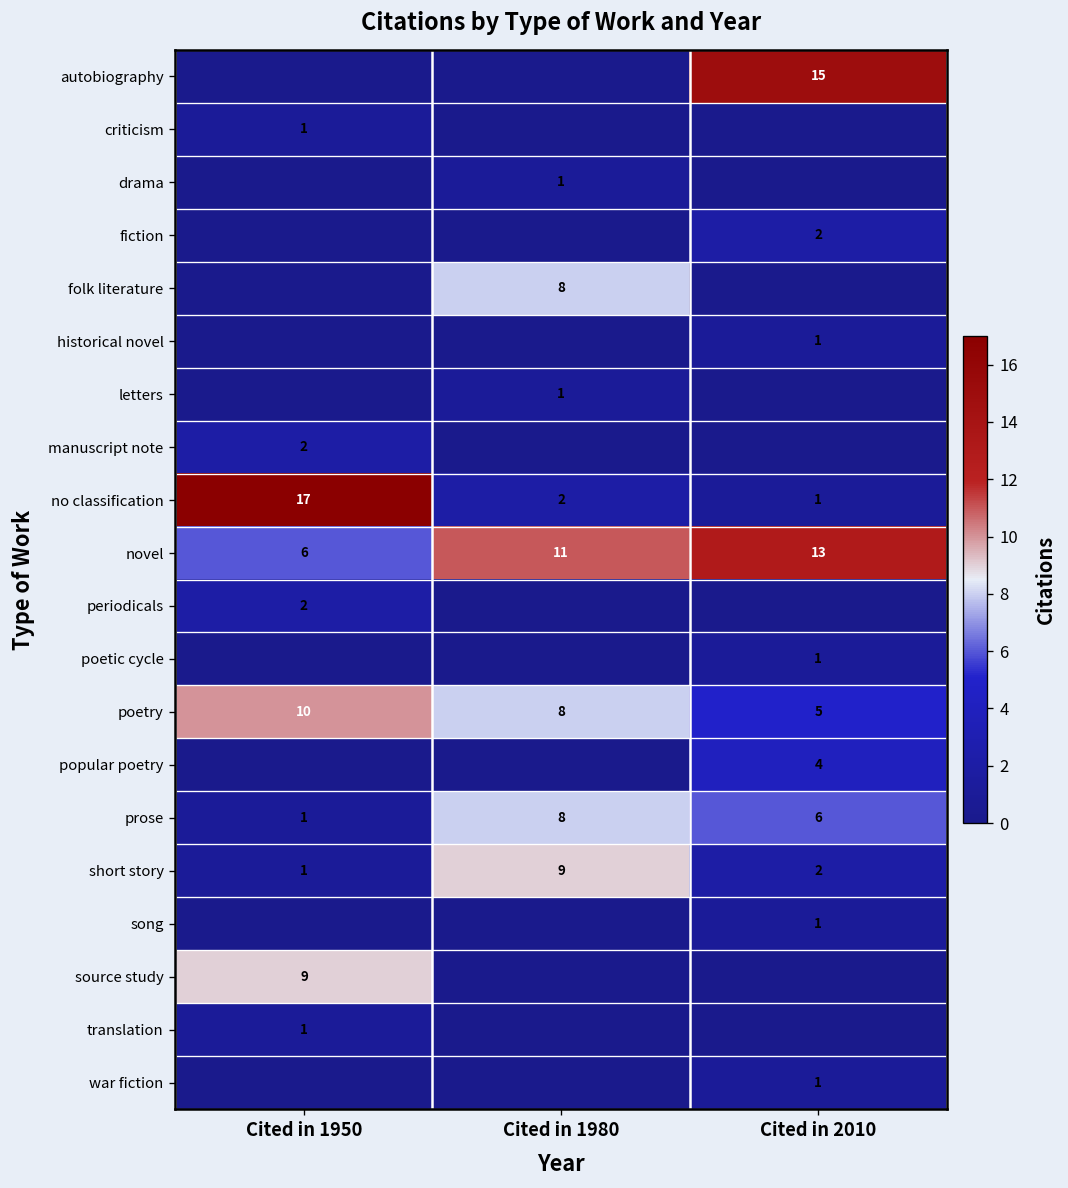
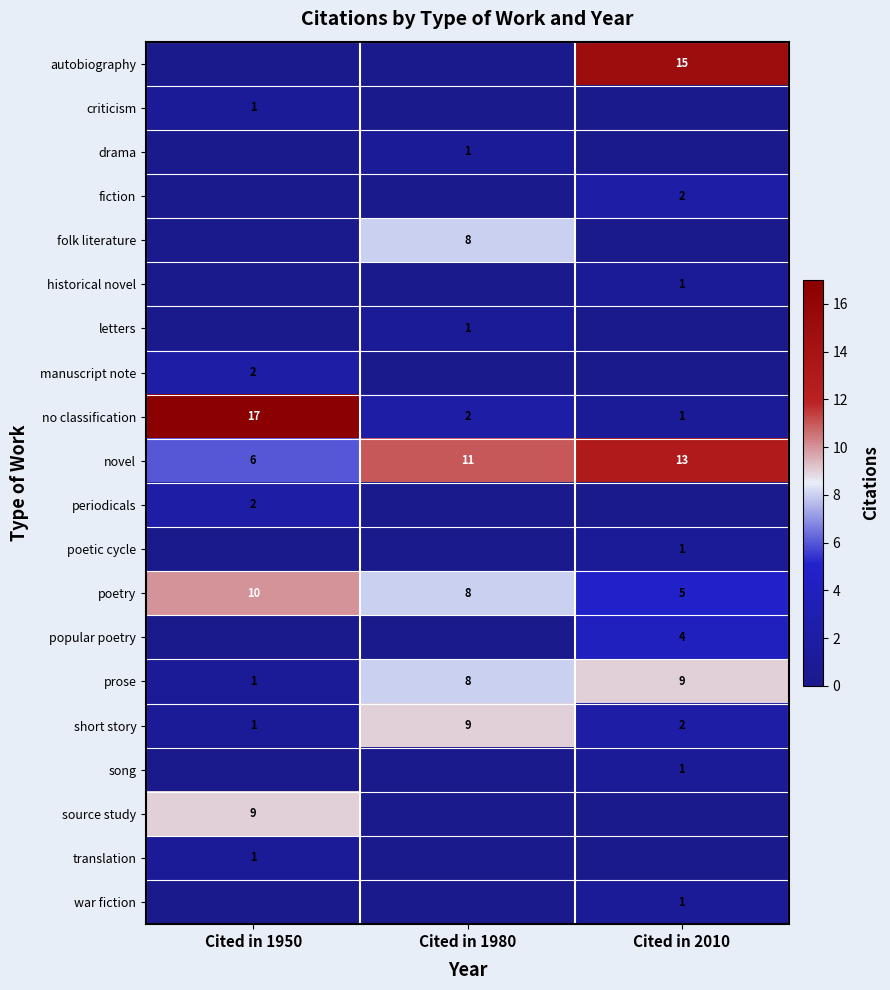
prose, Cited in 2010: 6 -> 9
